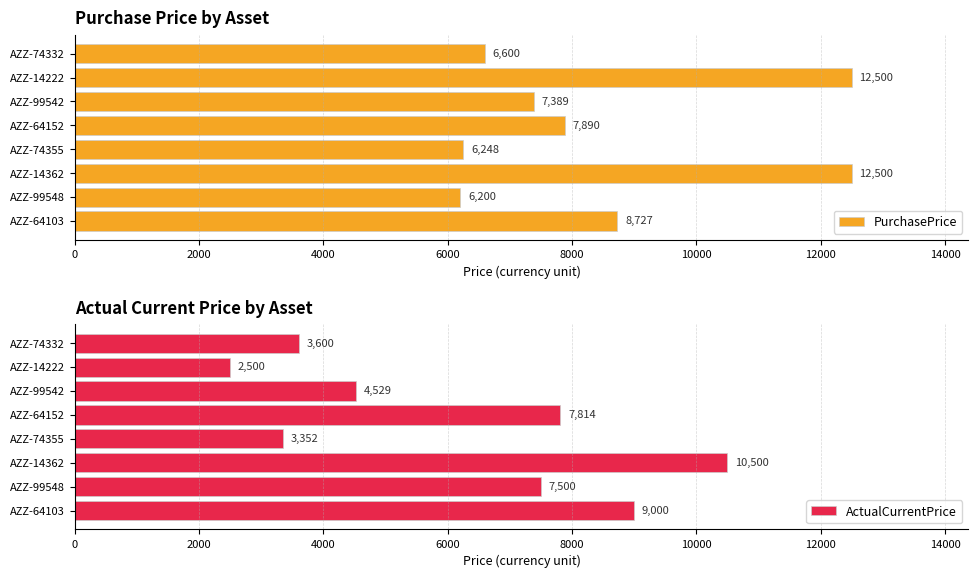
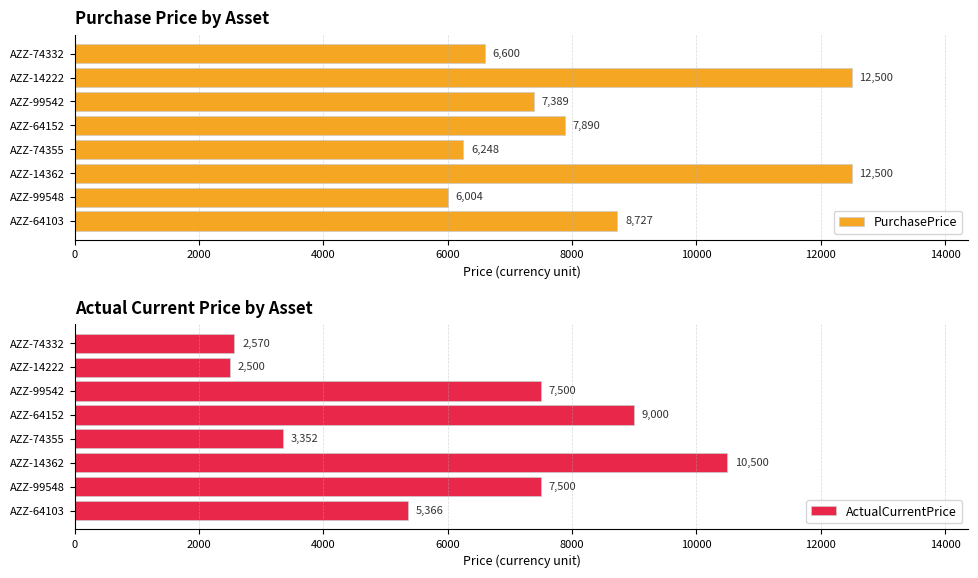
Purchase Price by Asset, AZZ-99548: 6,200 -> 6,004
Actual Current Price by Asset, AZZ-74332: 3,600 -> 2,570
Actual Current Price by Asset, AZZ-99542: 4,529 -> 7,500
Actual Current Price by Asset, AZZ-64152: 7,814 -> 9,000
Actual Current Price by Asset, AZZ-64103: 9,000 -> 5,366
